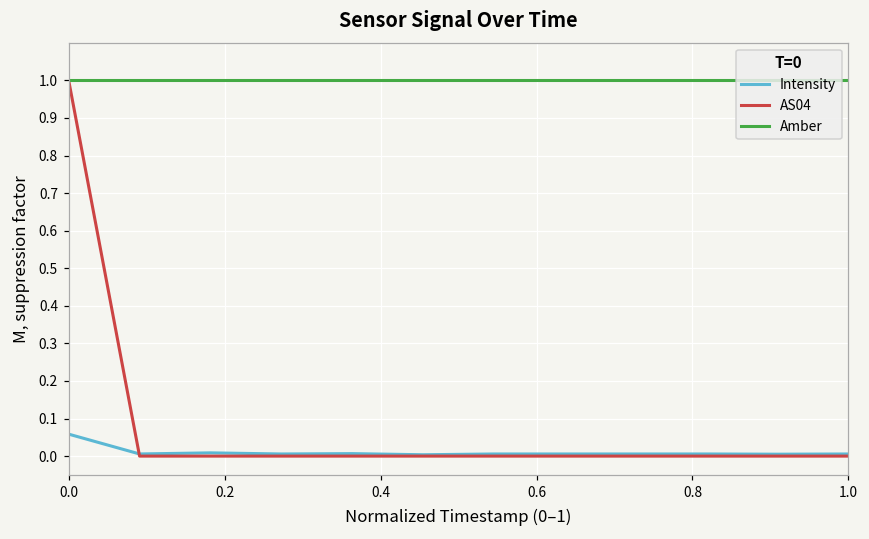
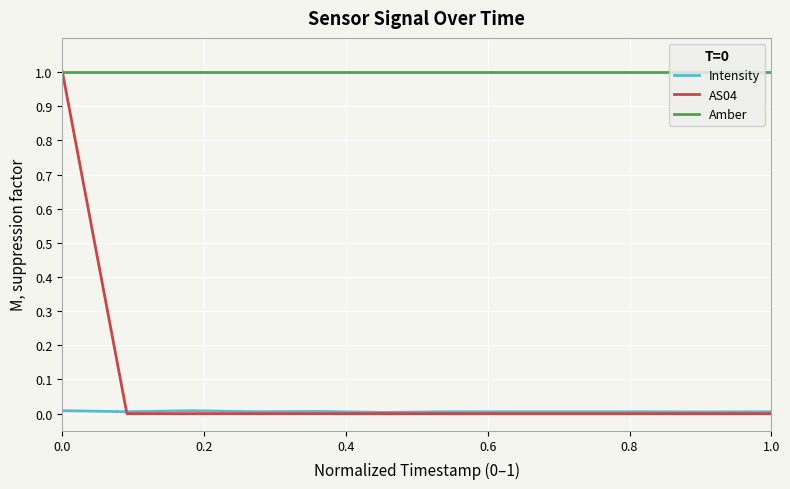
Intensity, 0.0: 0.06 -> 0.01
